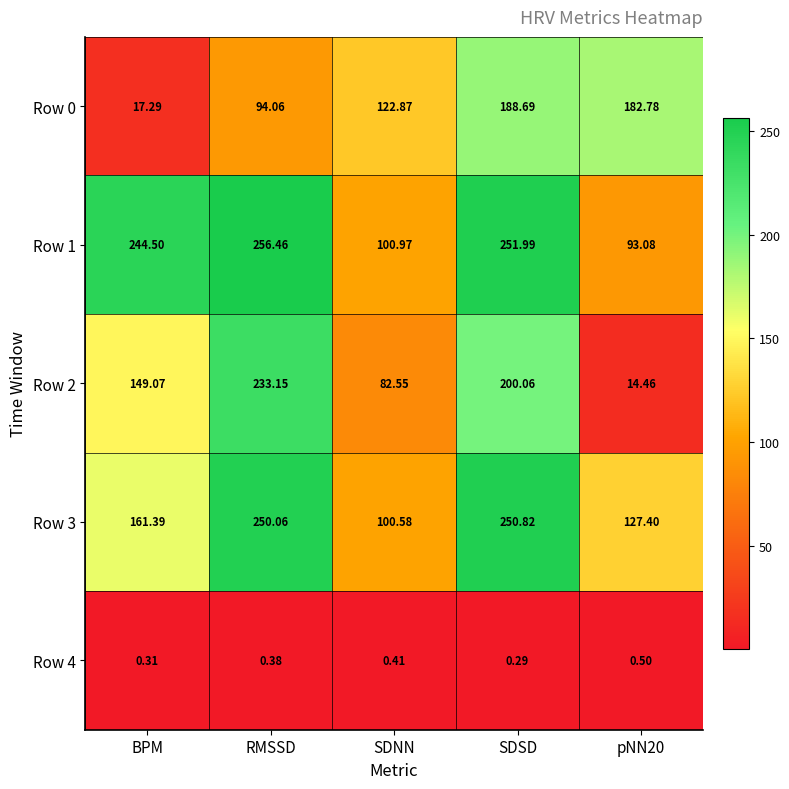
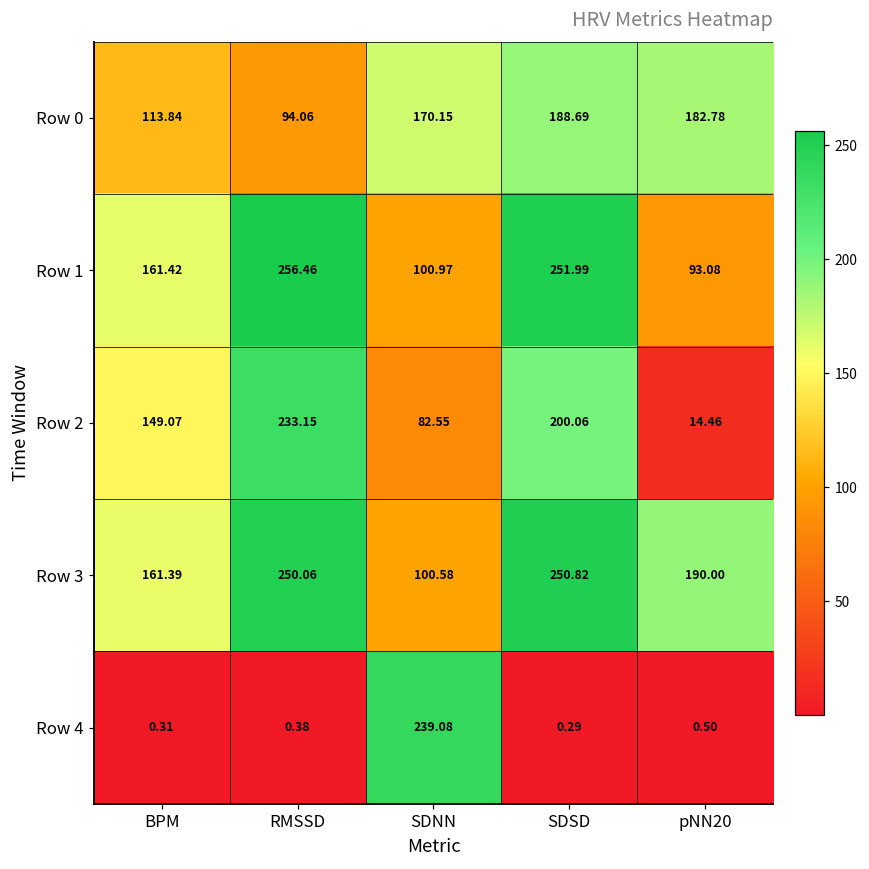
Row 0, BPM: 17.29 -> 113.84
Row 0, SDNN: 122.87 -> 170.15
Row 1, BPM: 244.50 -> 161.42
Row 3, pNN20: 127.40 -> 190.00
Row 4, SDNN: 0.41 -> 239.08
